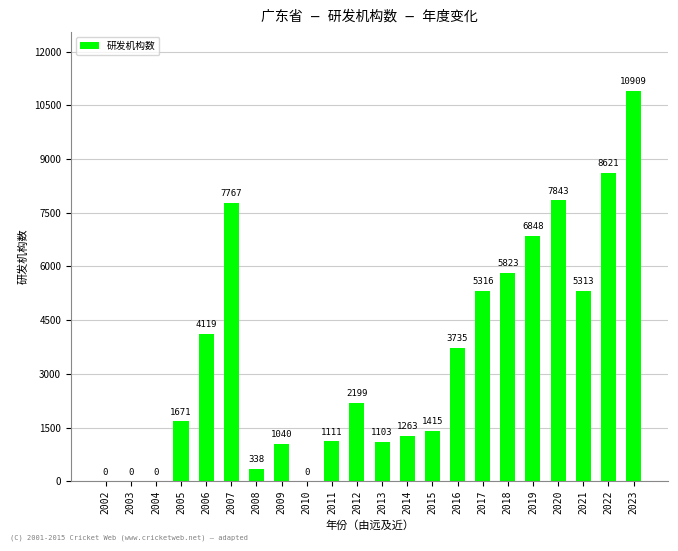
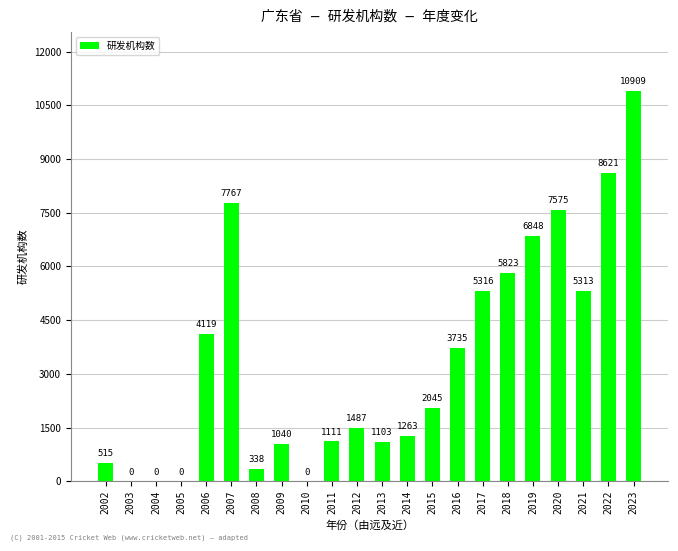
2002: 0 -> 515
2005: 1671 -> 0
2012: 2199 -> 1487
2015: 1415 -> 2045
2020: 7843 -> 7575
